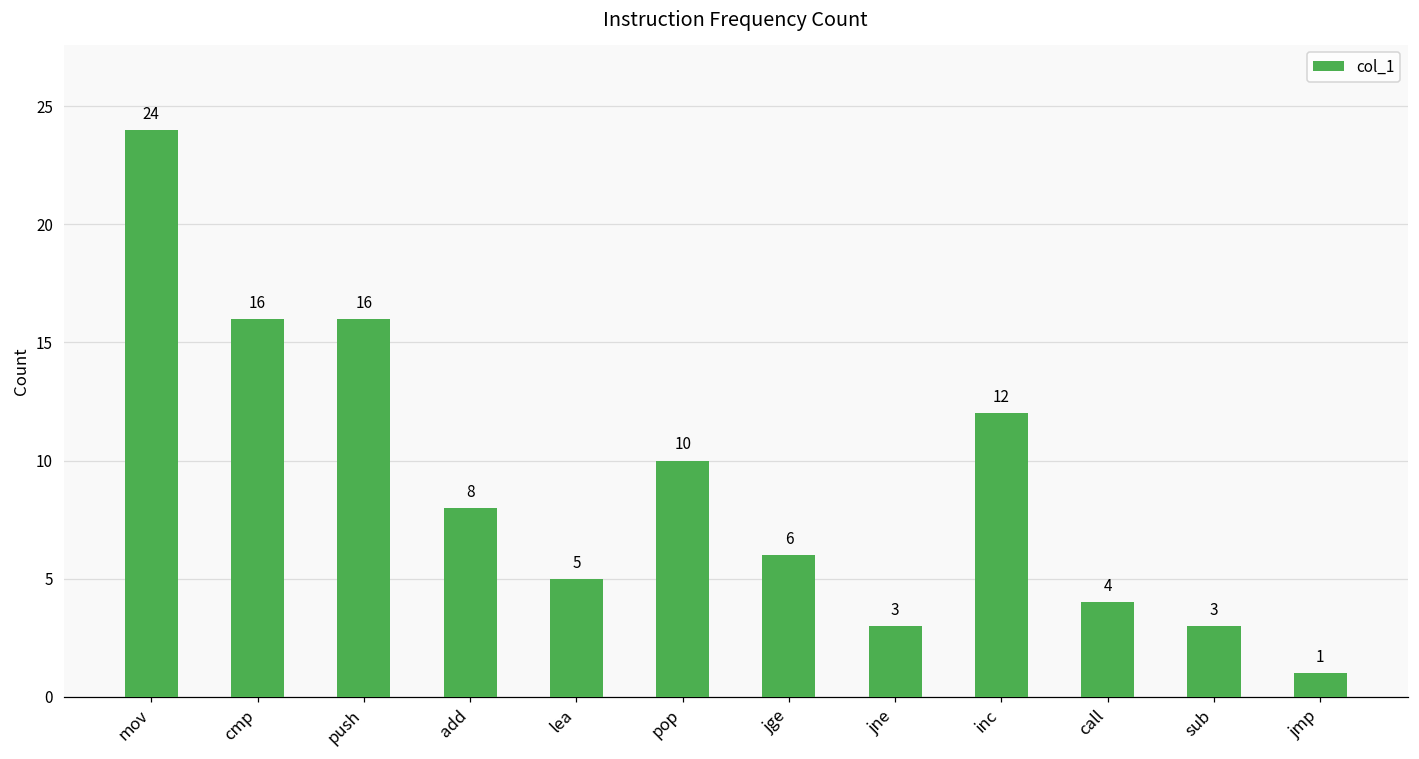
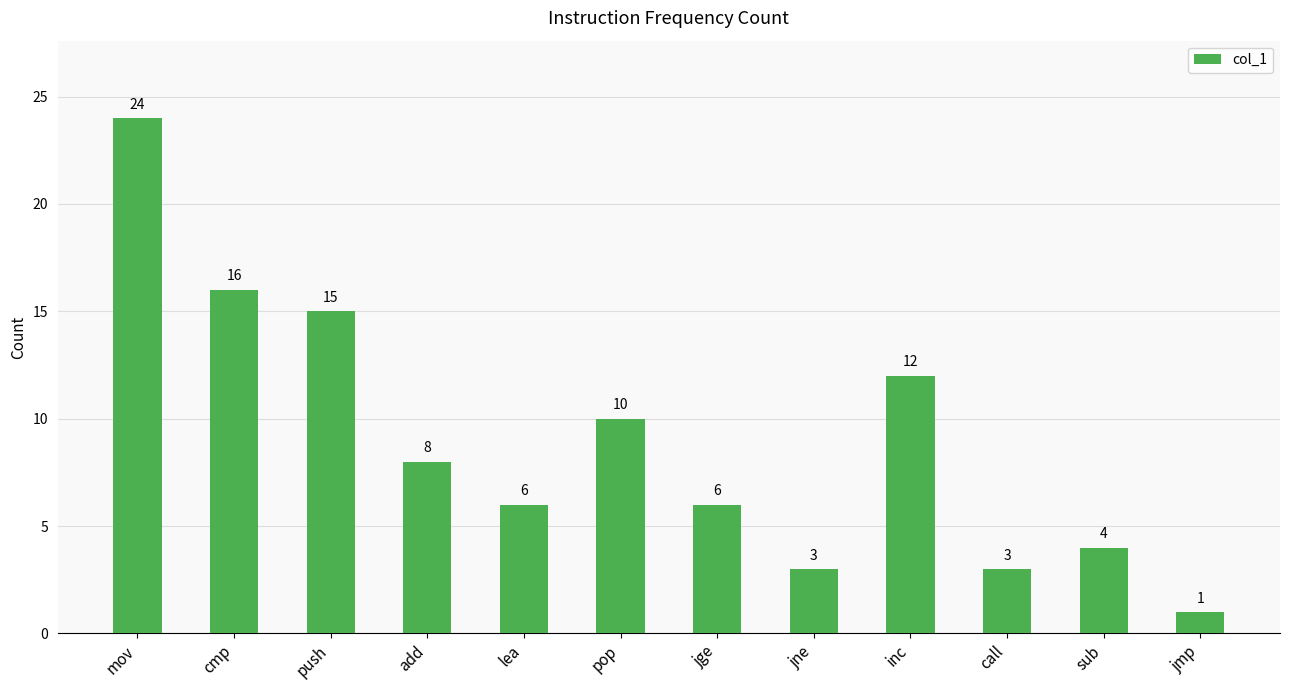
push: 16 -> 15
lea: 5 -> 6
call: 4 -> 3
sub: 3 -> 4
